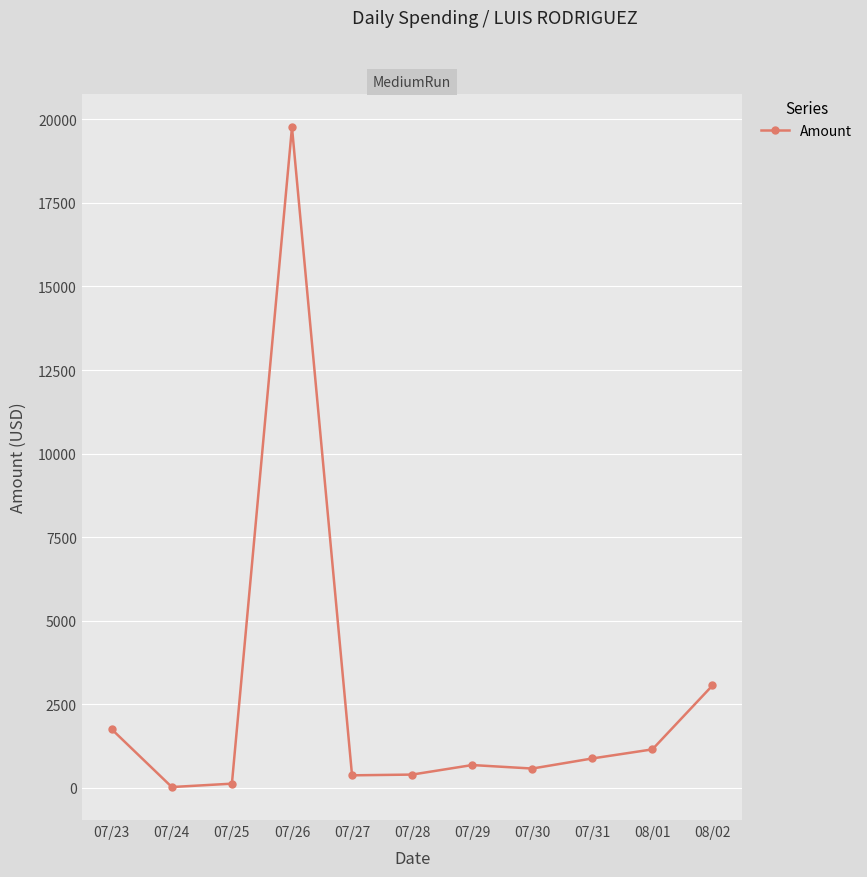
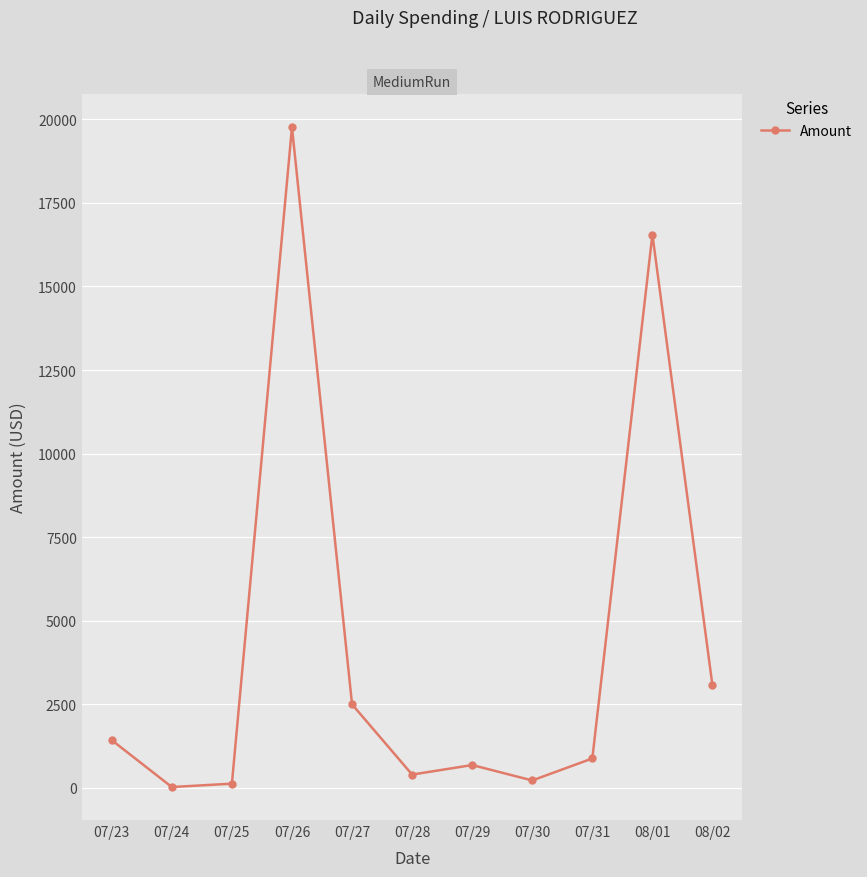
07/23: 1800 -> 1400
07/27: 400 -> 2500
07/30: 600 -> 200
08/01: 1200 -> 16600
